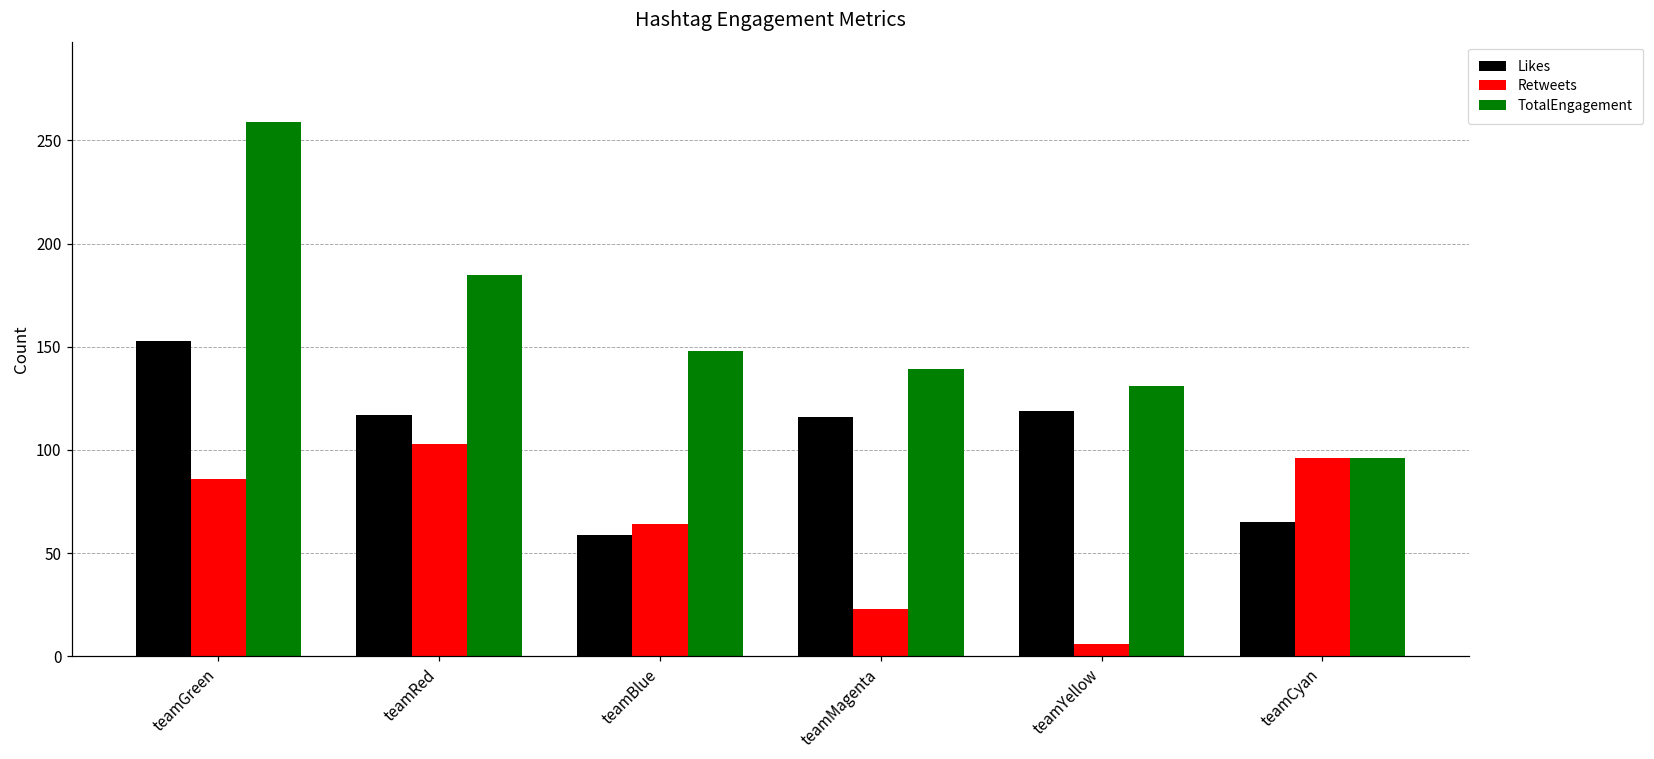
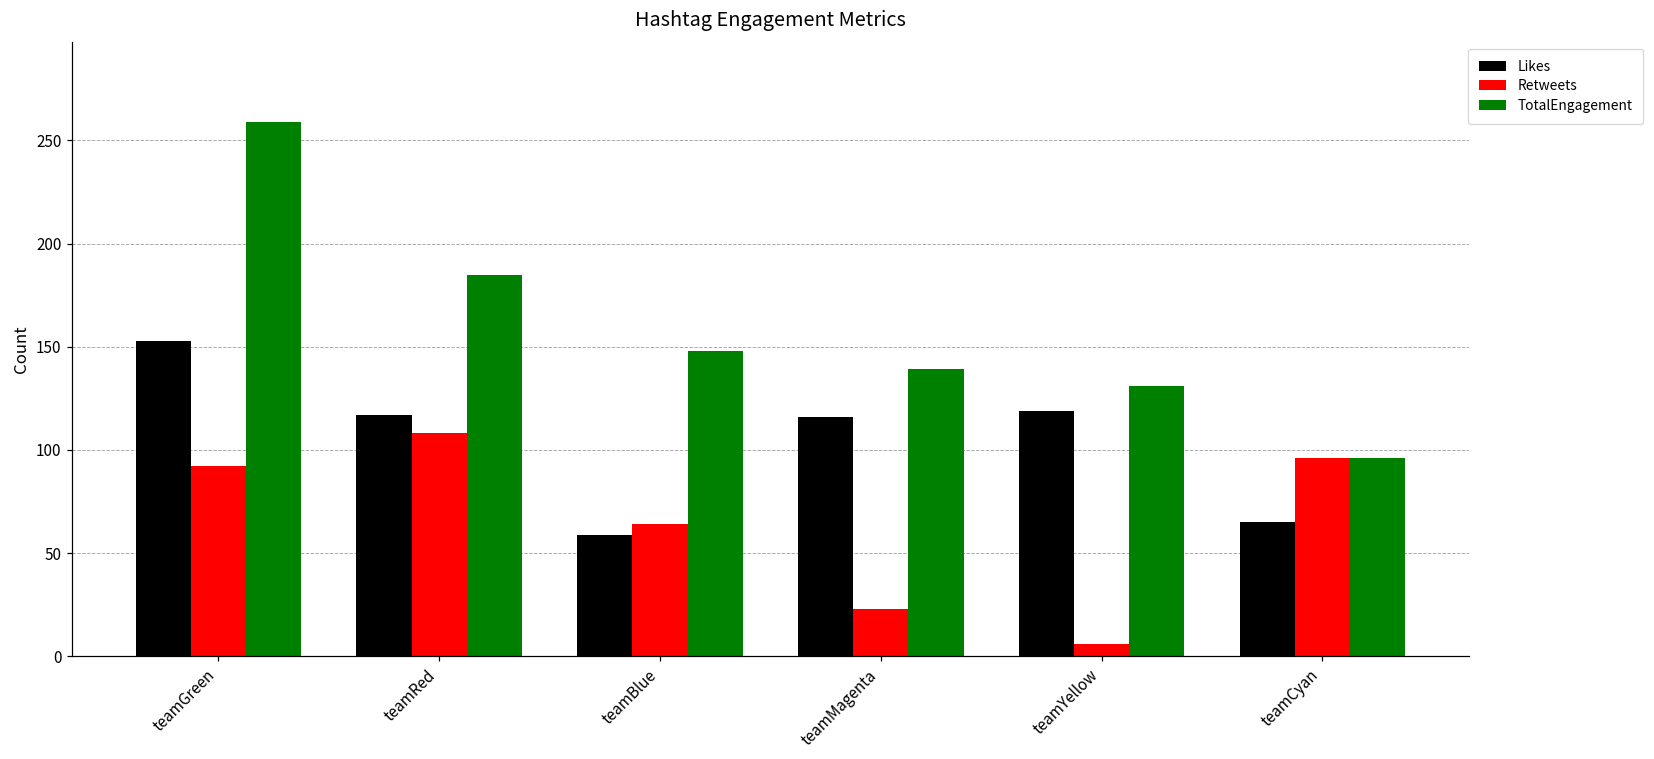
Retweets, teamGreen: 86 -> 92
Retweets, teamRed: 103 -> 108
